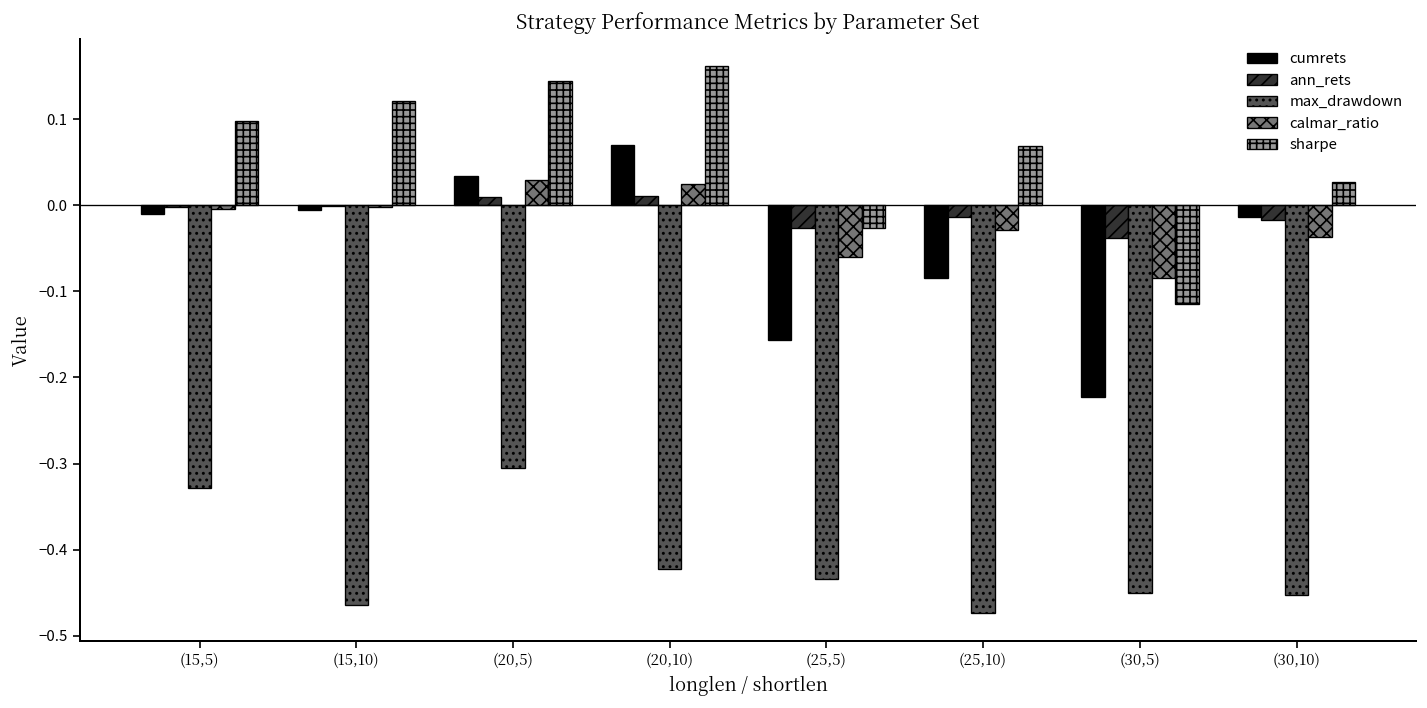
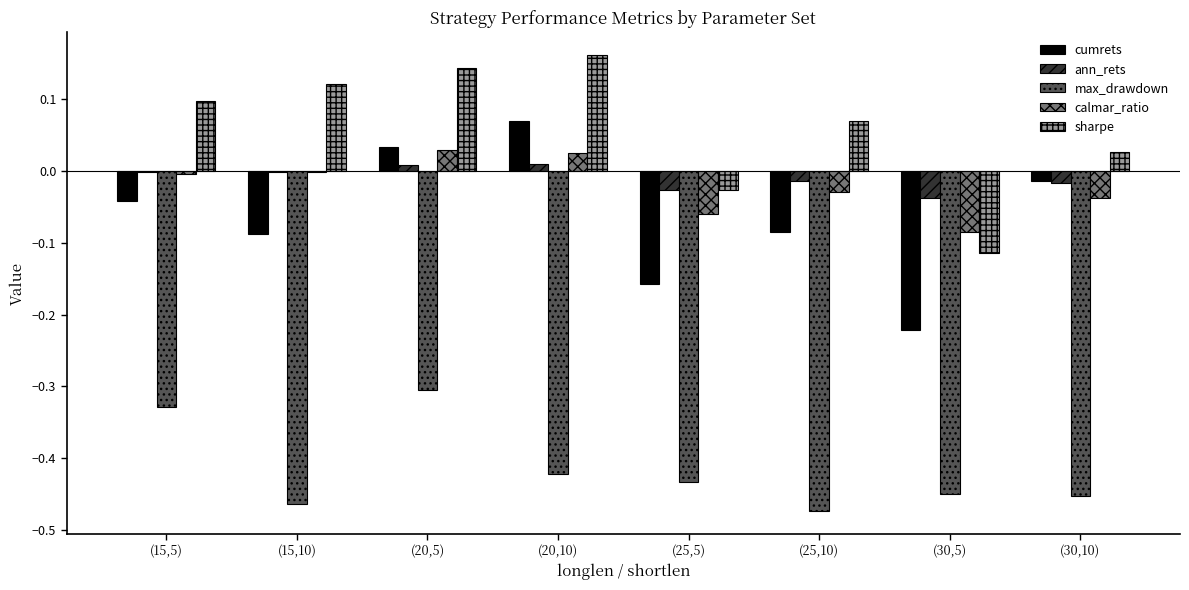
cumrets, (15,5): -0.01 -> -0.04
cumrets, (15,10): -0.01 -> -0.09
